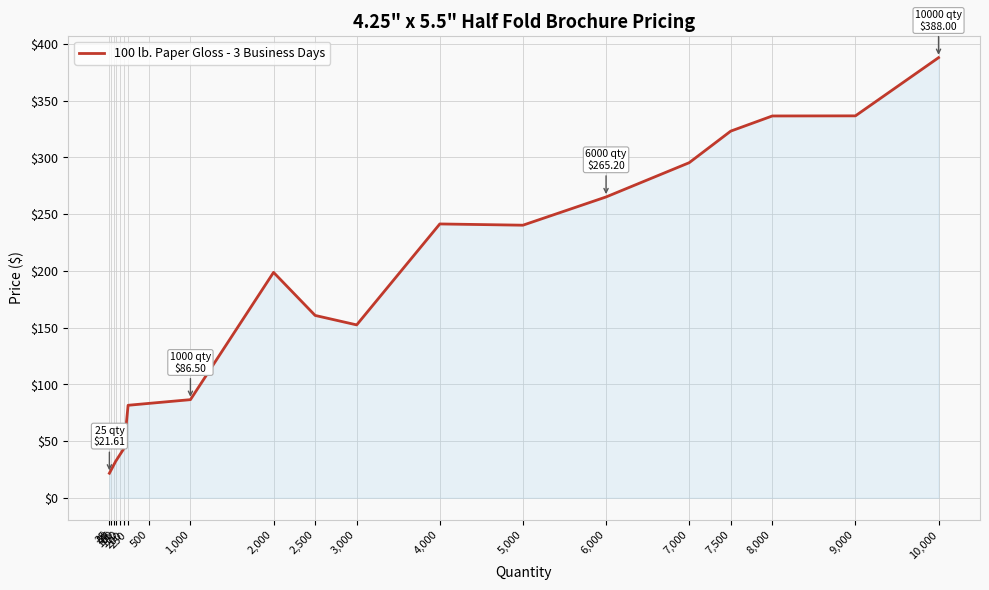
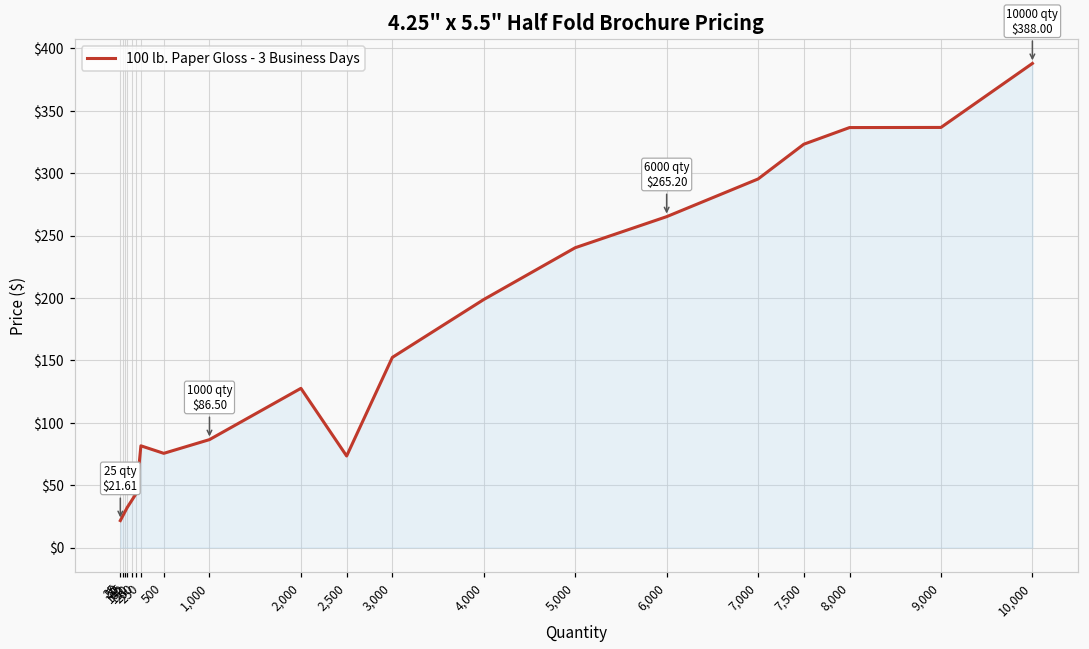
500: $83 -> $76
2,000: $199 -> $128
2,500: $161 -> $73
4,000: $241 -> $199
